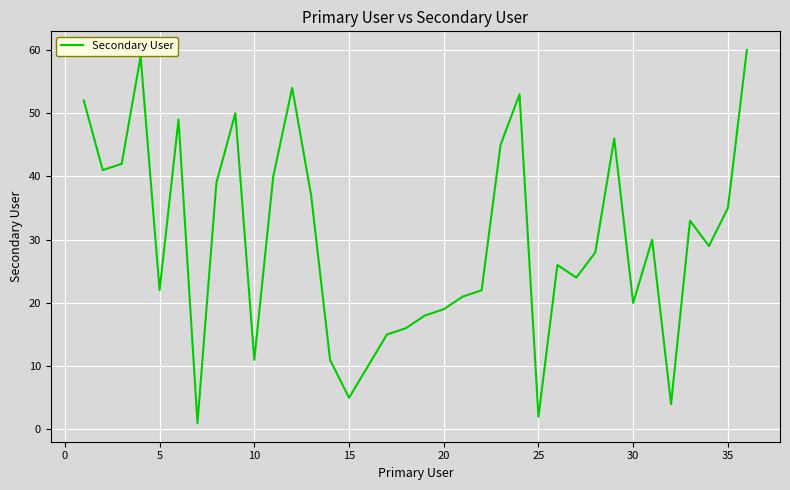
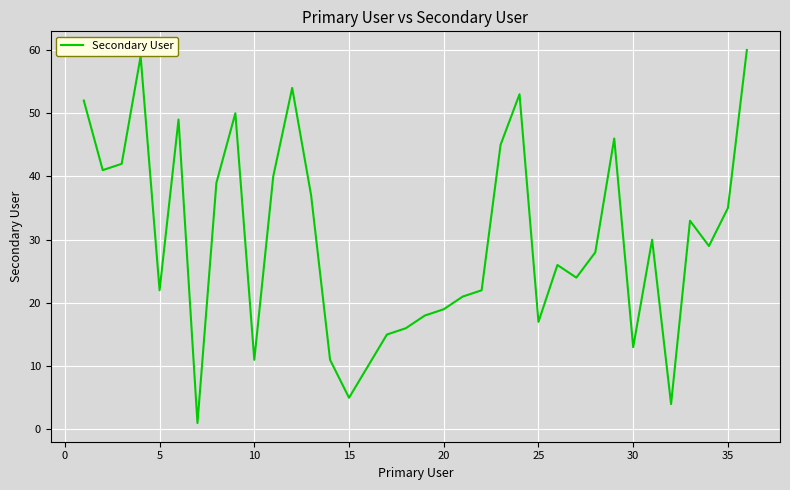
25: 2 -> 17
30: 20 -> 13
